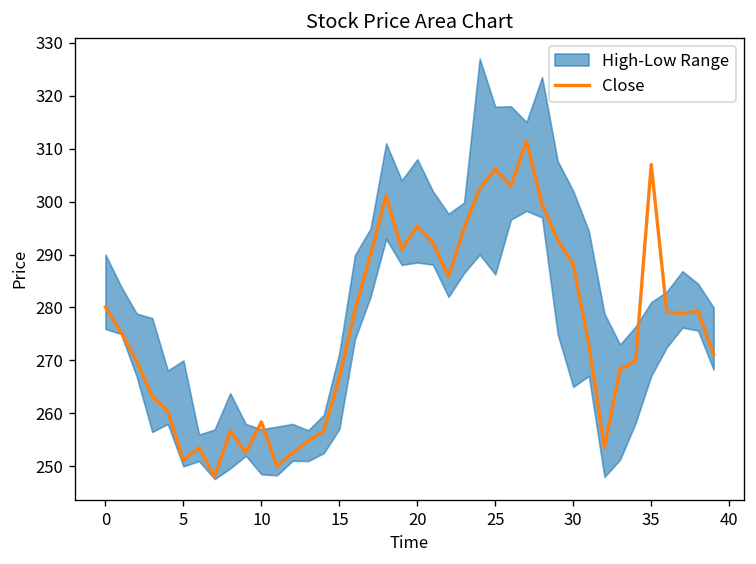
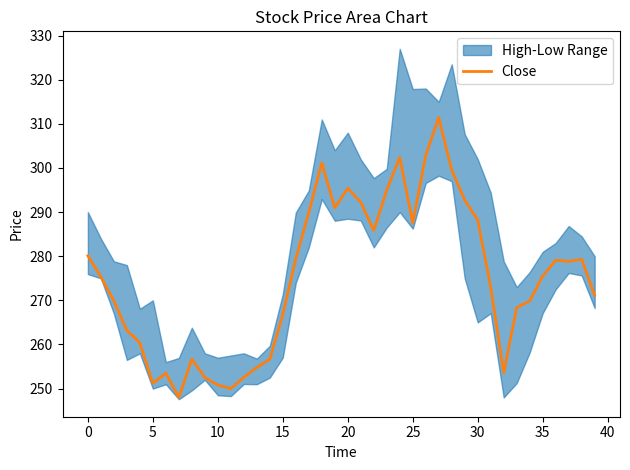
Close, 10: 258 -> 251
Close, 25: 306 -> 288
Close, 35: 307 -> 276
